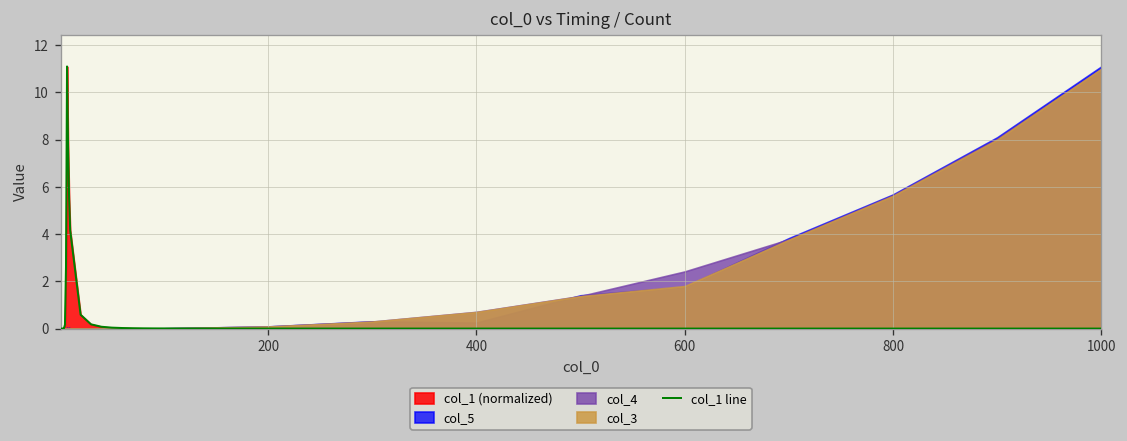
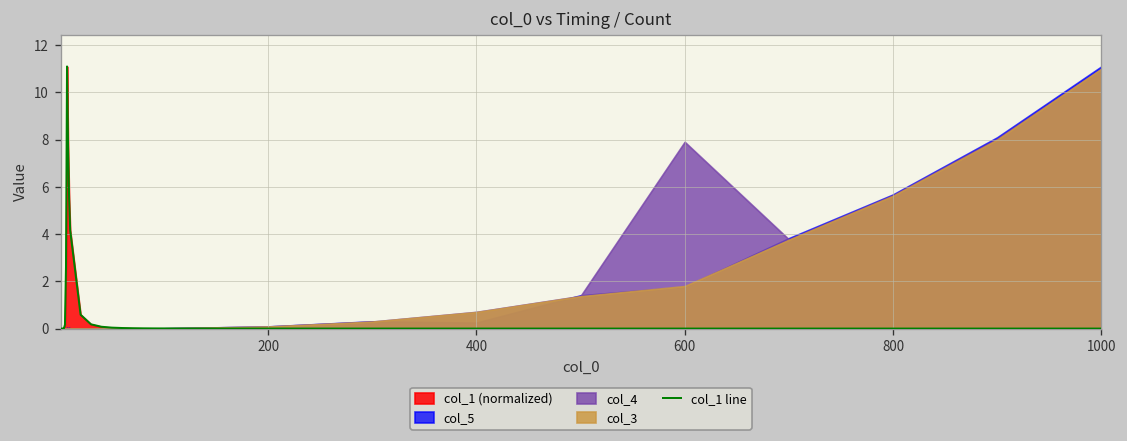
col_4, 600: 2.4 -> 7.9
